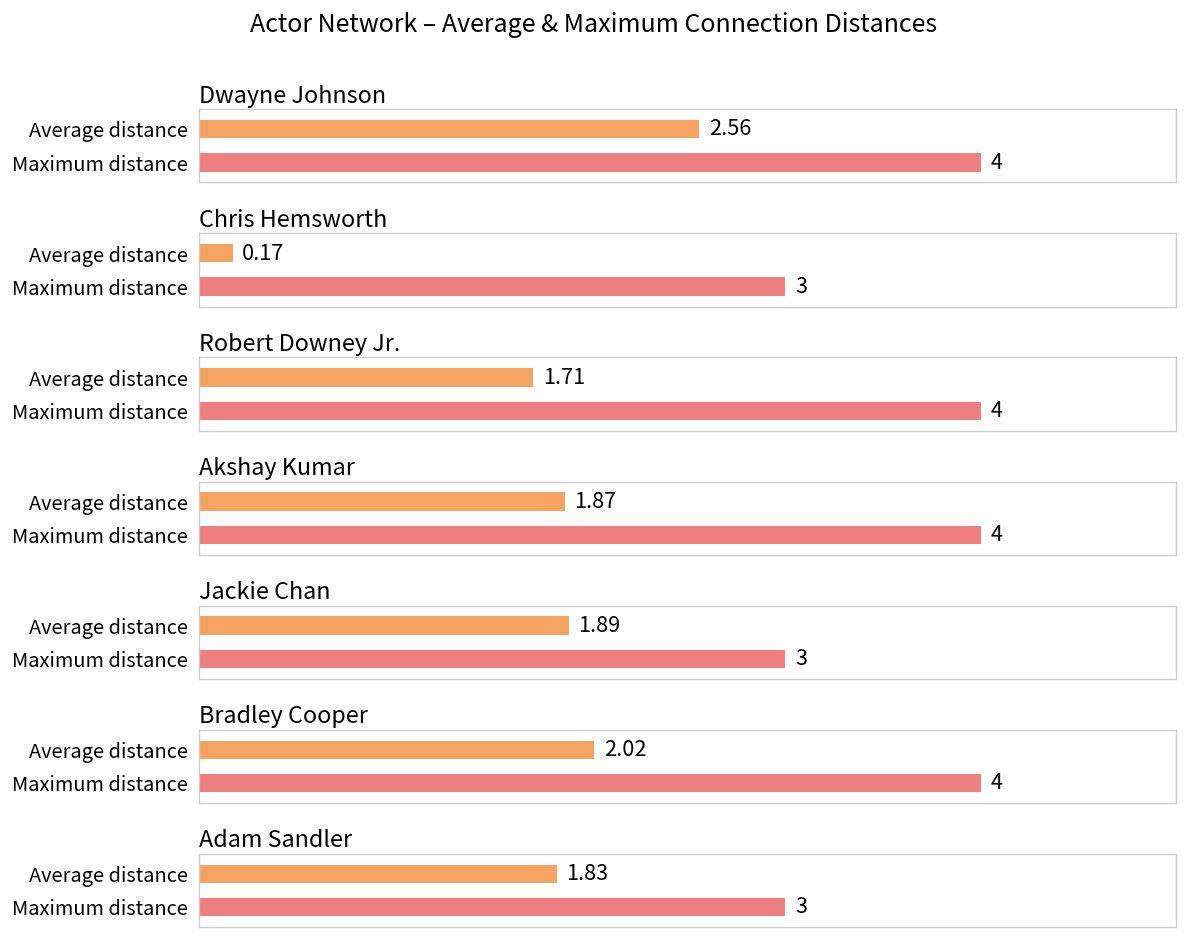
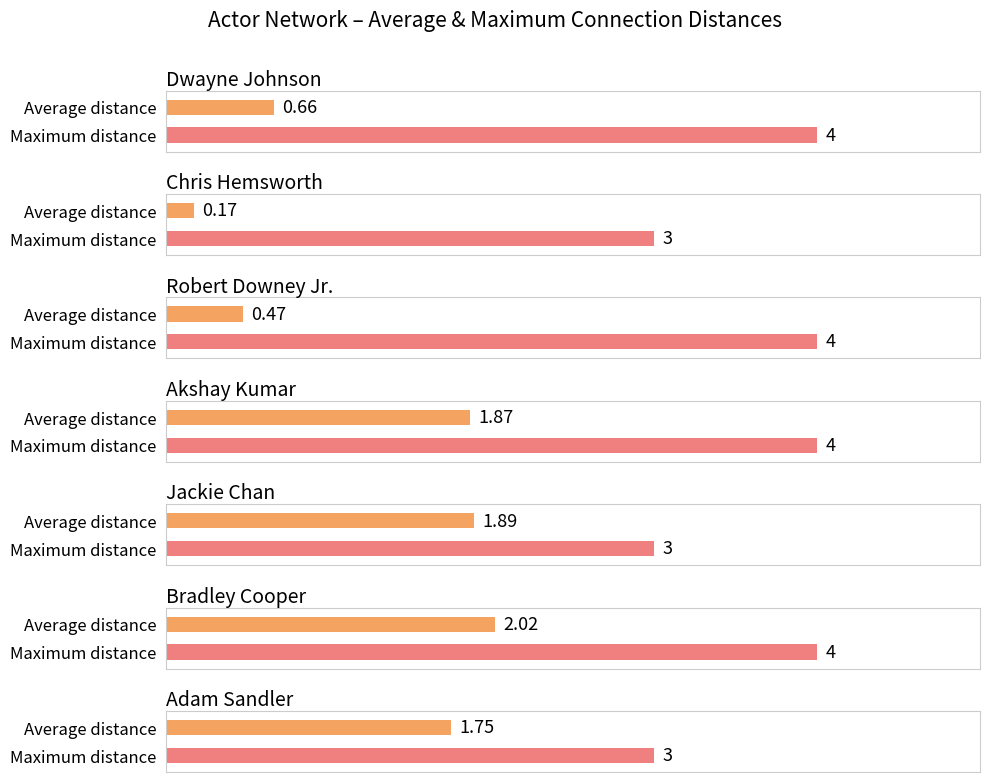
Dwayne Johnson, Average distance: 2.56 -> 0.66
Robert Downey Jr., Average distance: 1.71 -> 0.47
Adam Sandler, Average distance: 1.83 -> 1.75
